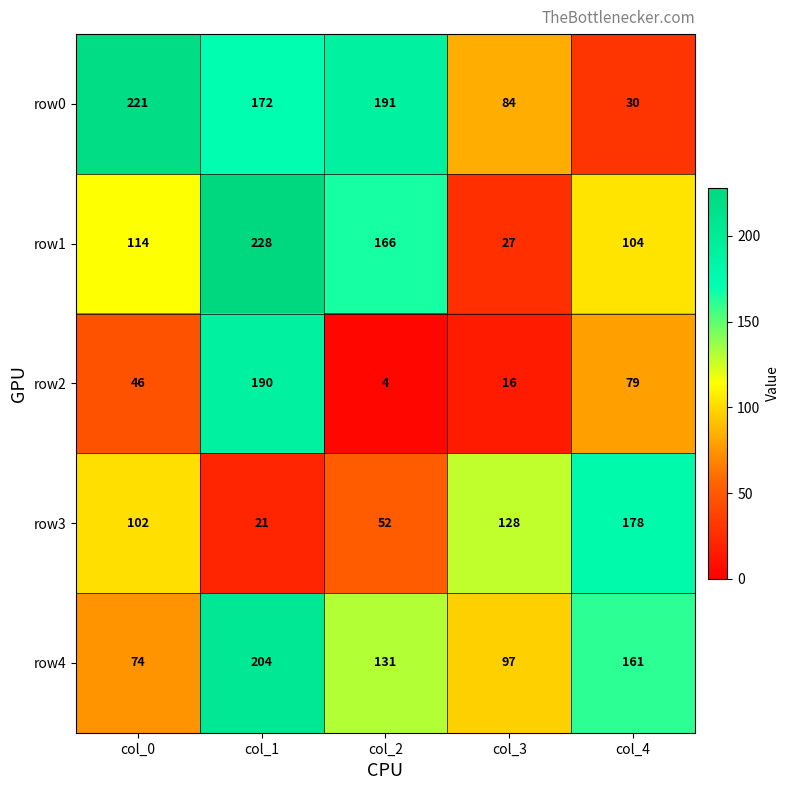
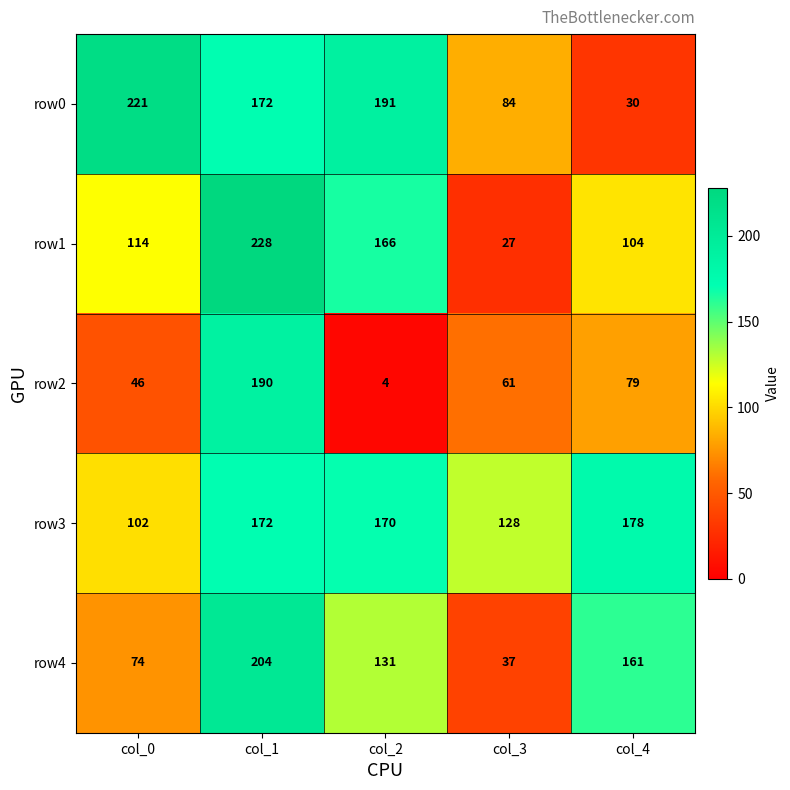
row2, col_3: 16 -> 61
row3, col_1: 21 -> 172
row3, col_2: 52 -> 170
row4, col_3: 97 -> 37
